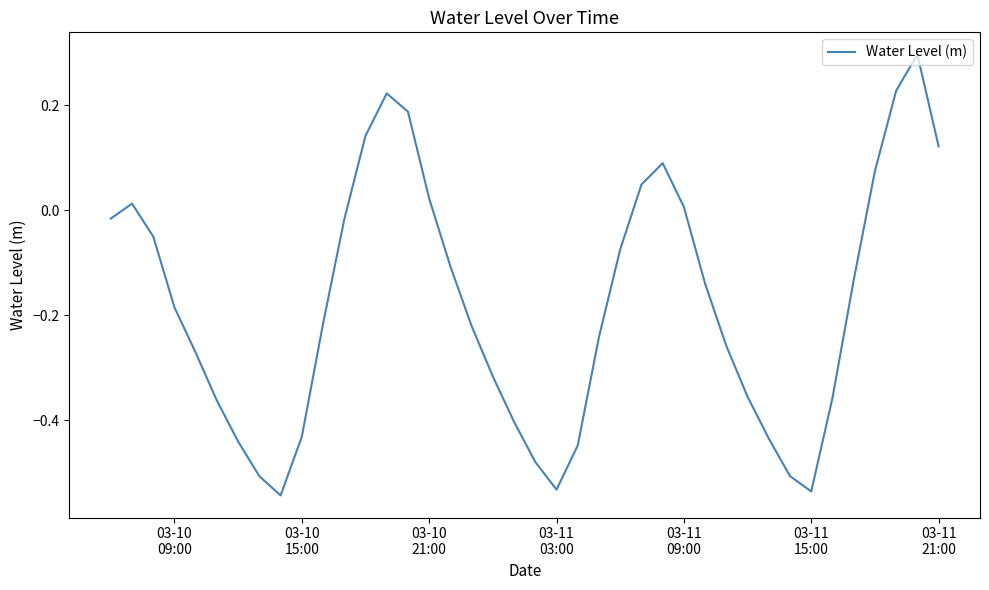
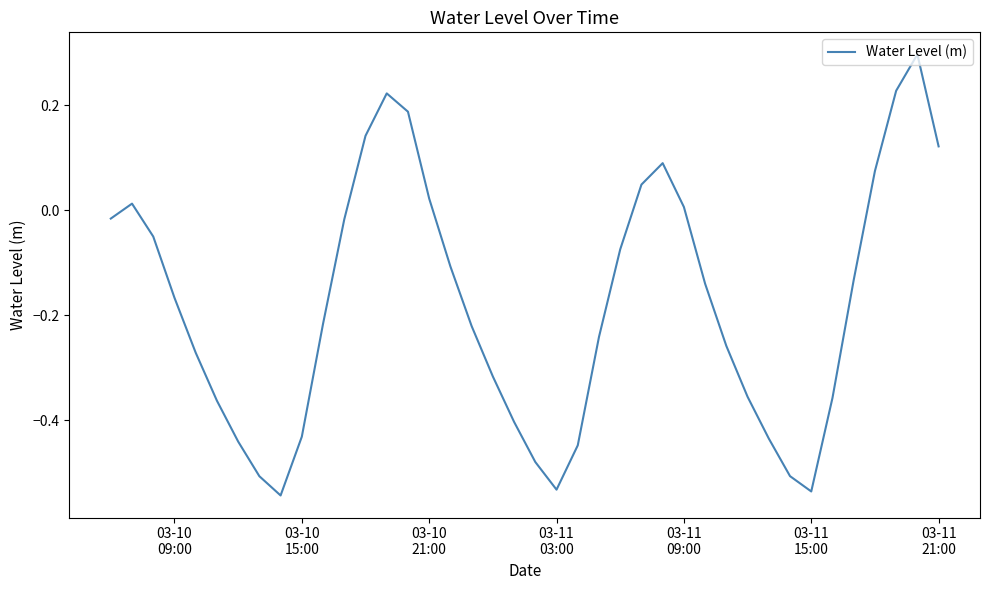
03-10 09:00: -0.19 -> -0.17
